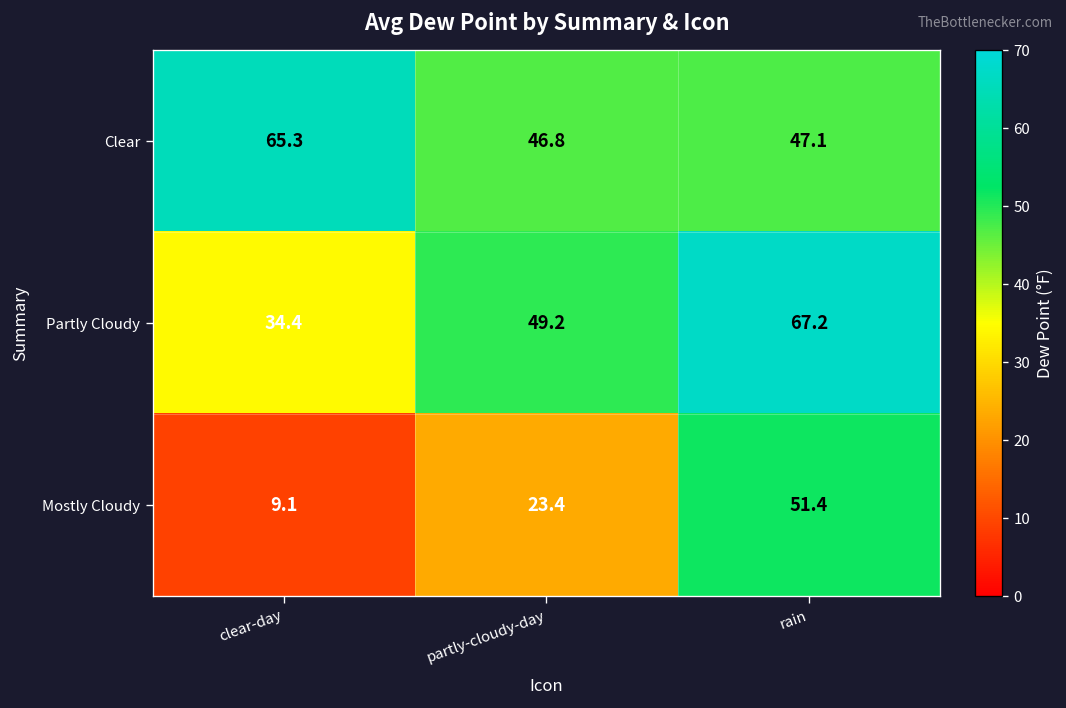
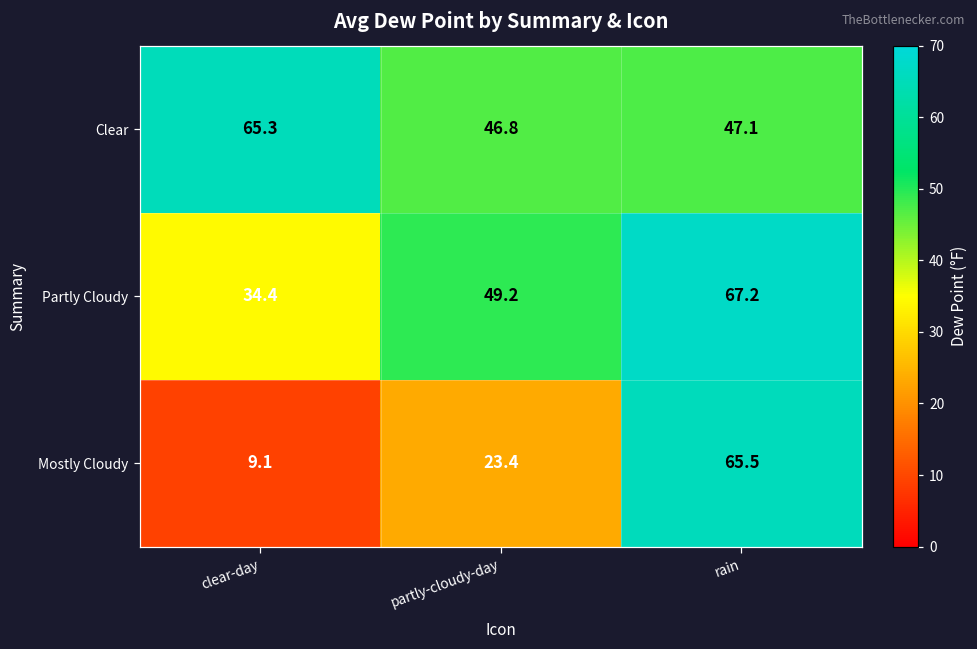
Mostly Cloudy, rain: 51.4 -> 65.5
